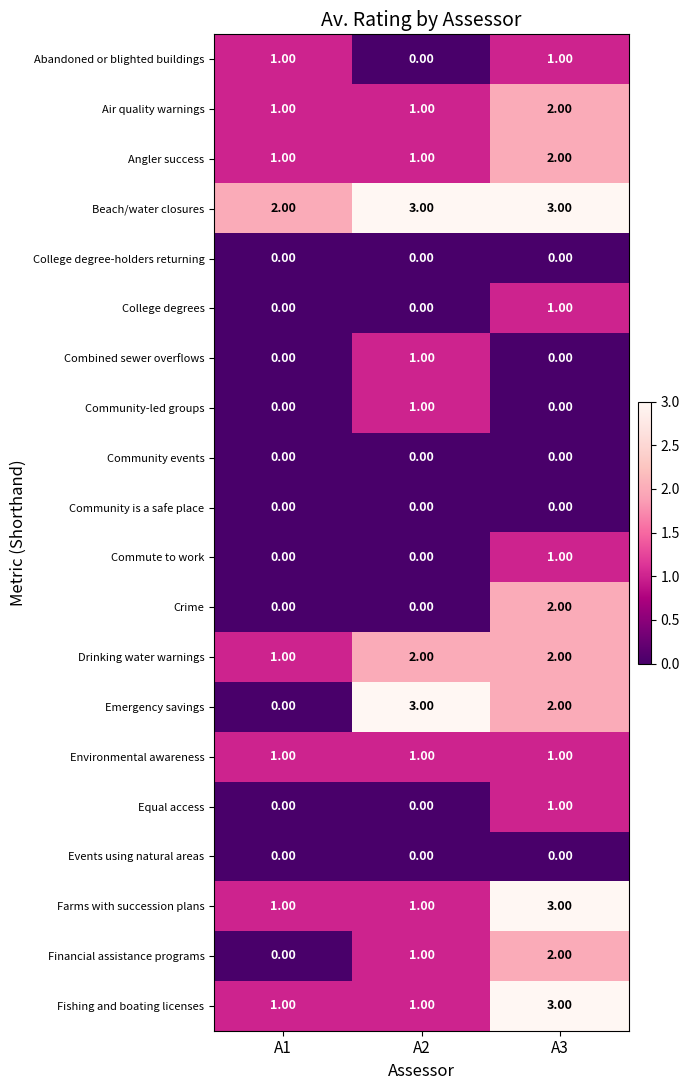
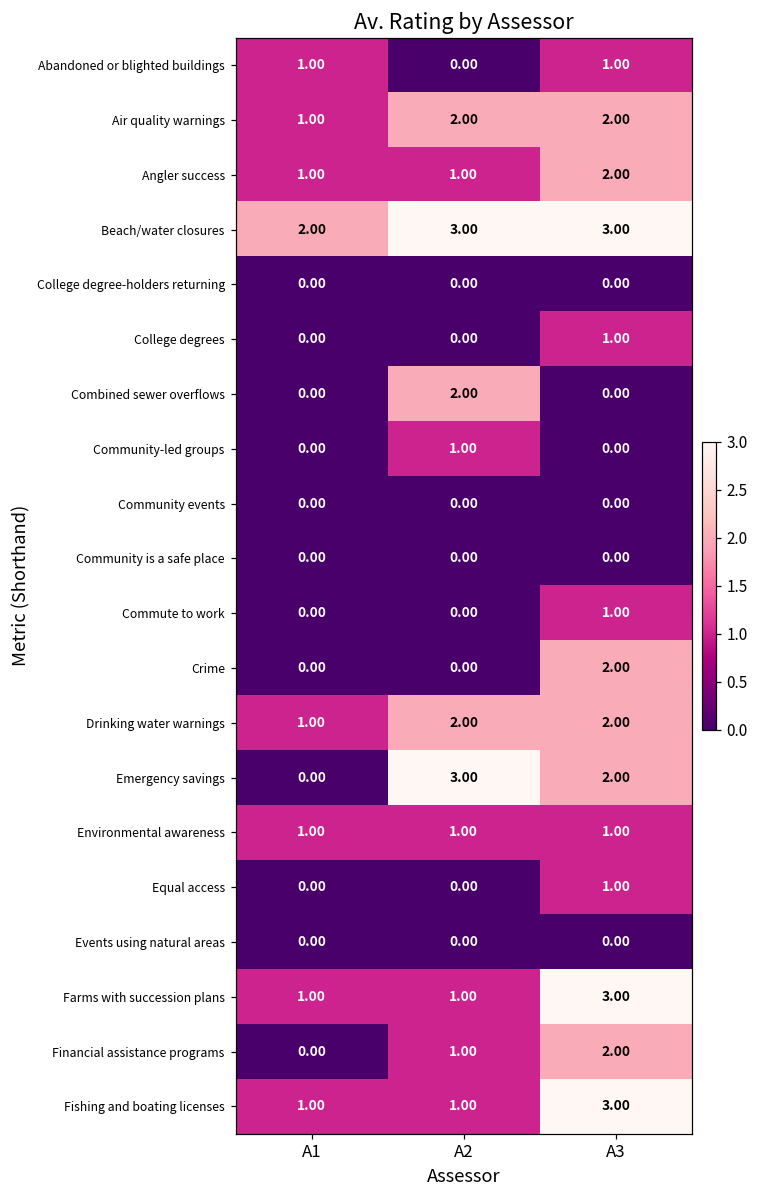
Air quality warnings, A2: 1.00 -> 2.00
Combined sewer overflows, A2: 1.00 -> 2.00
